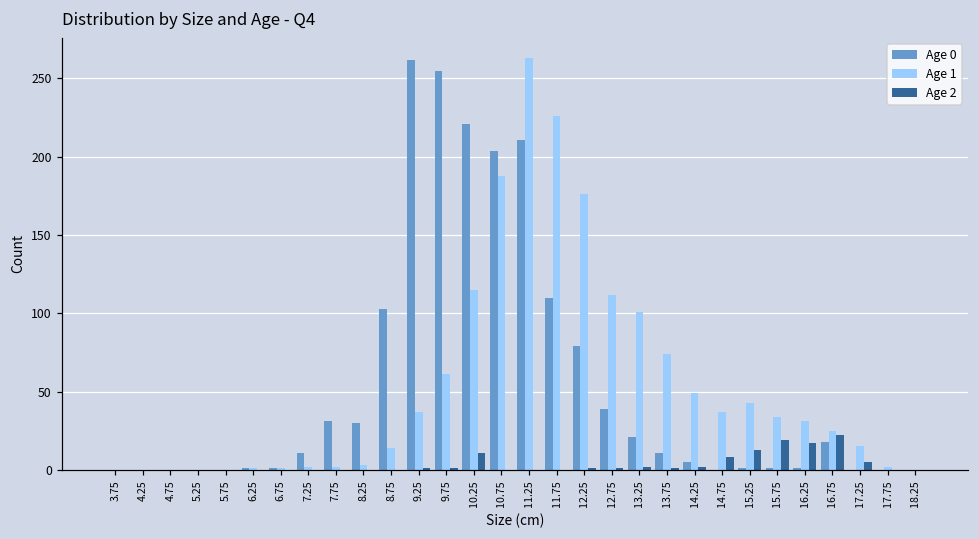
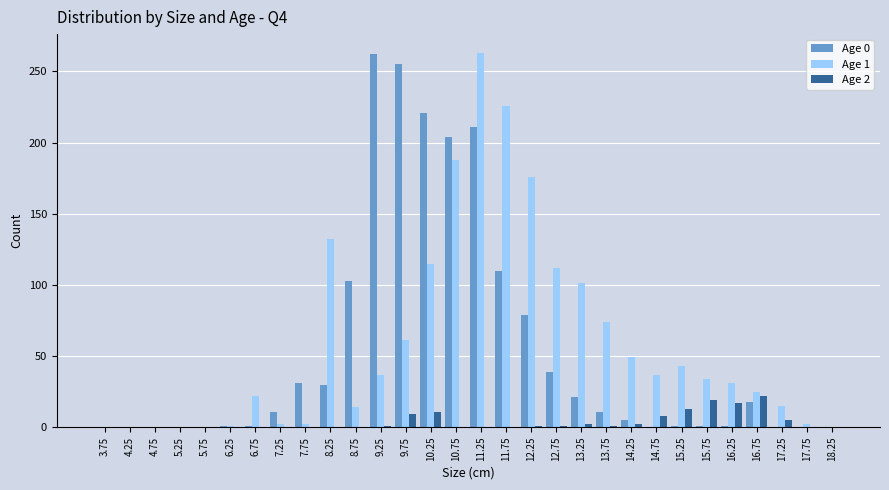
Age 1, 6.75: 1 -> 22
Age 1, 8.25: 3 -> 132
Age 2, 9.75: 1 -> 9
